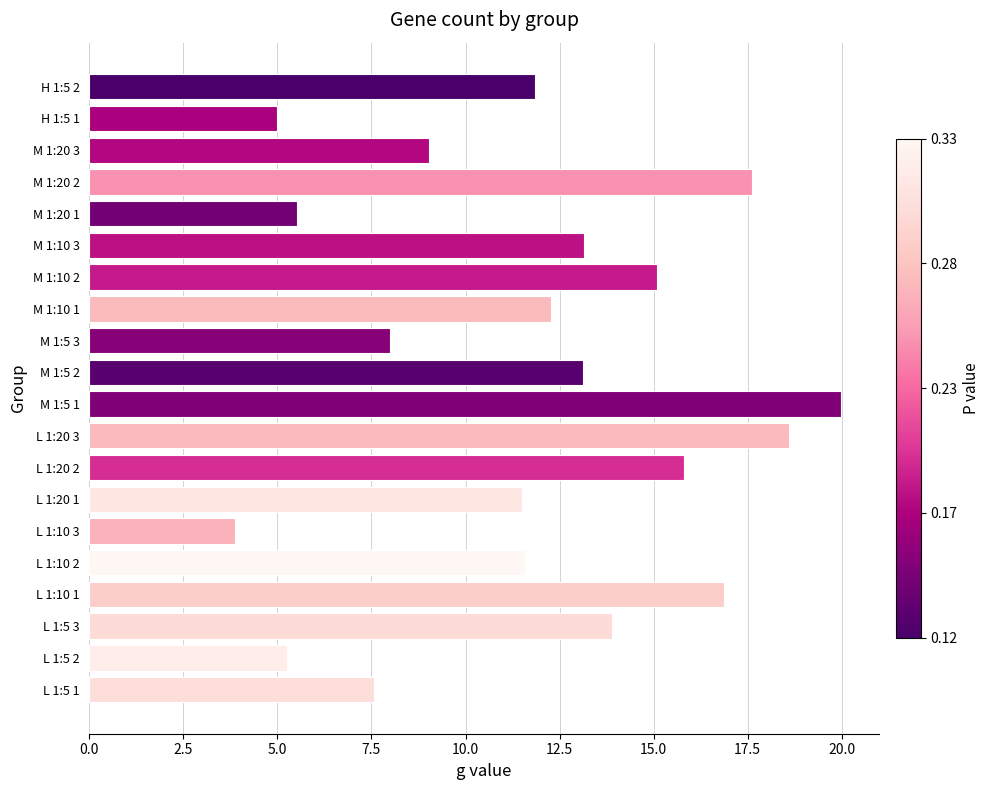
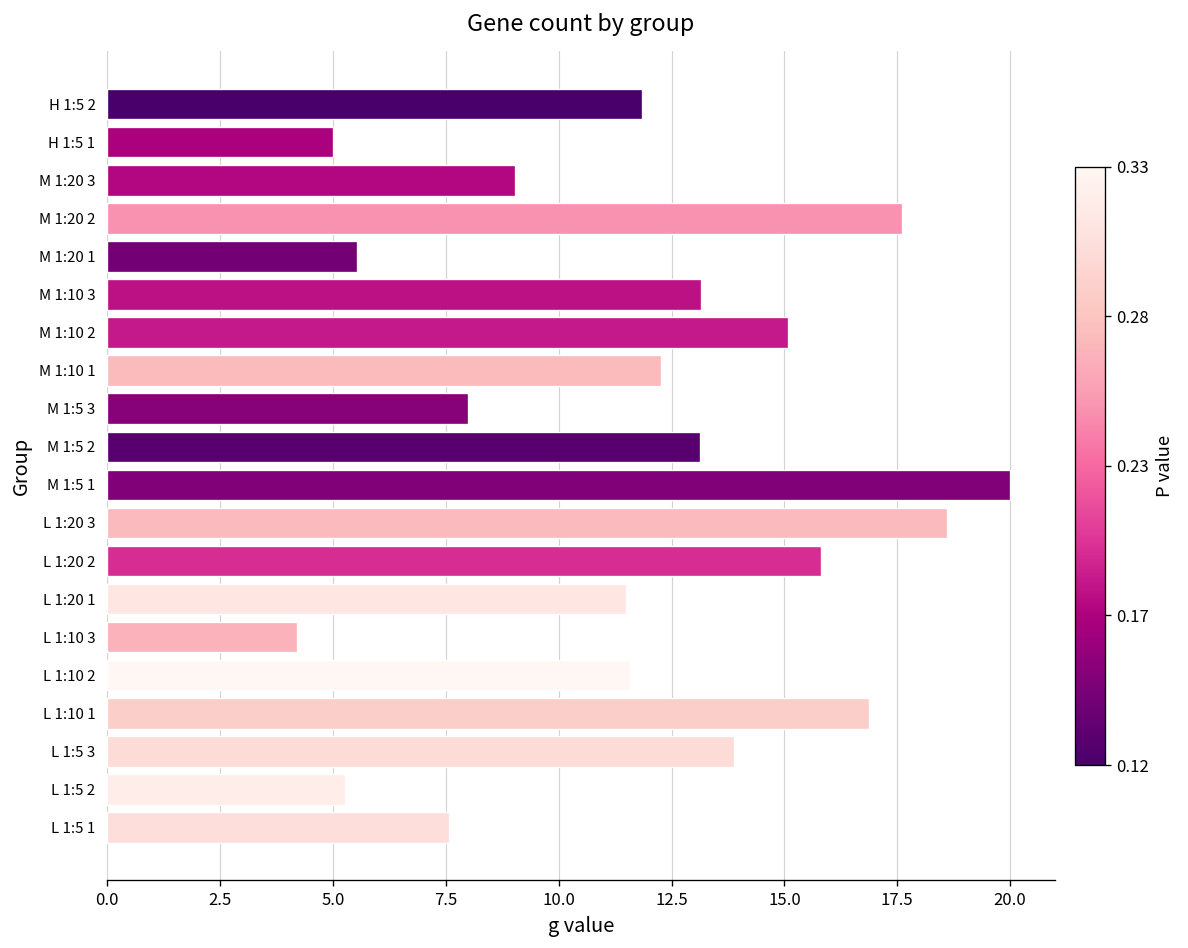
L 1:10 3: 3.9 -> 4.2
